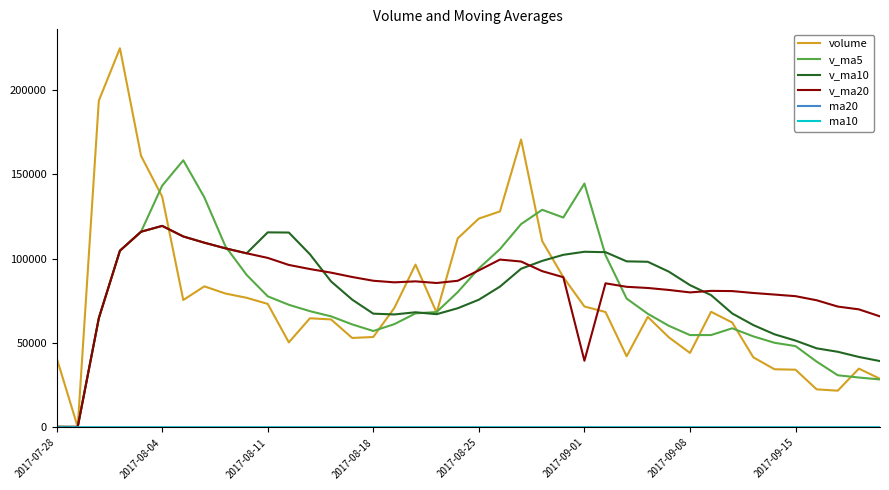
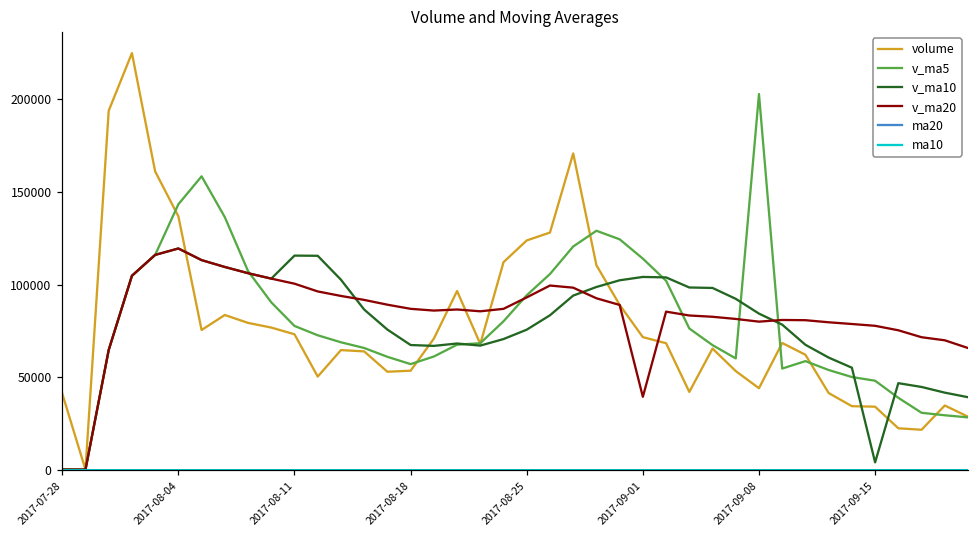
v_ma5, 2017-09-01: 145000 -> 114000
v_ma5, 2017-09-08: 55000 -> 203000
v_ma10, 2017-09-15: 51000 -> 4000
